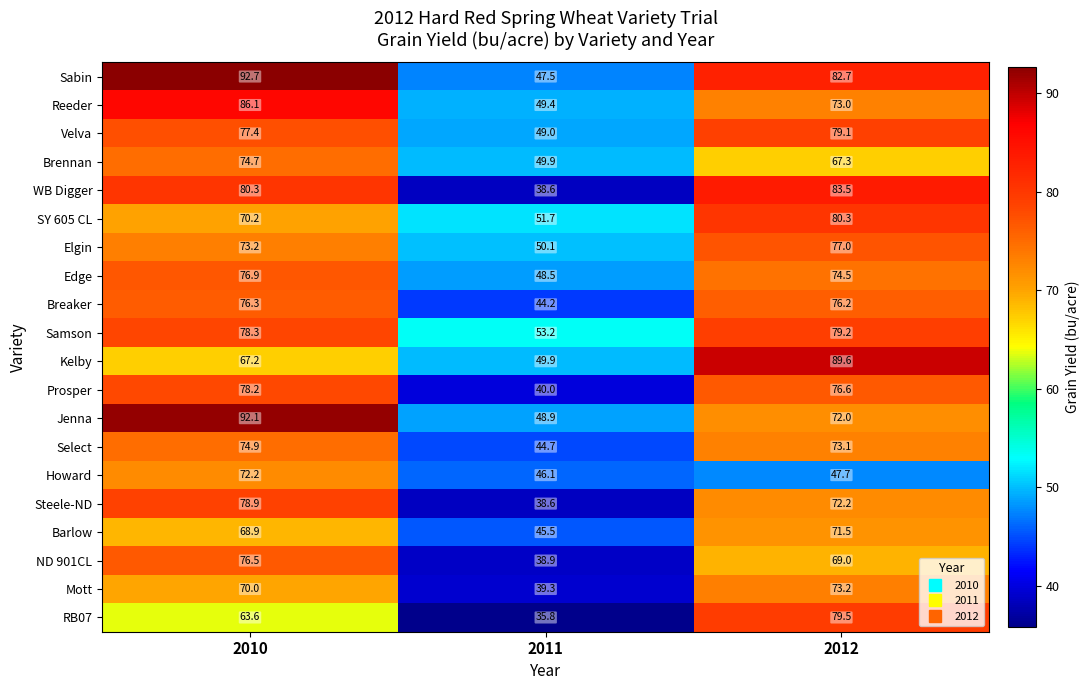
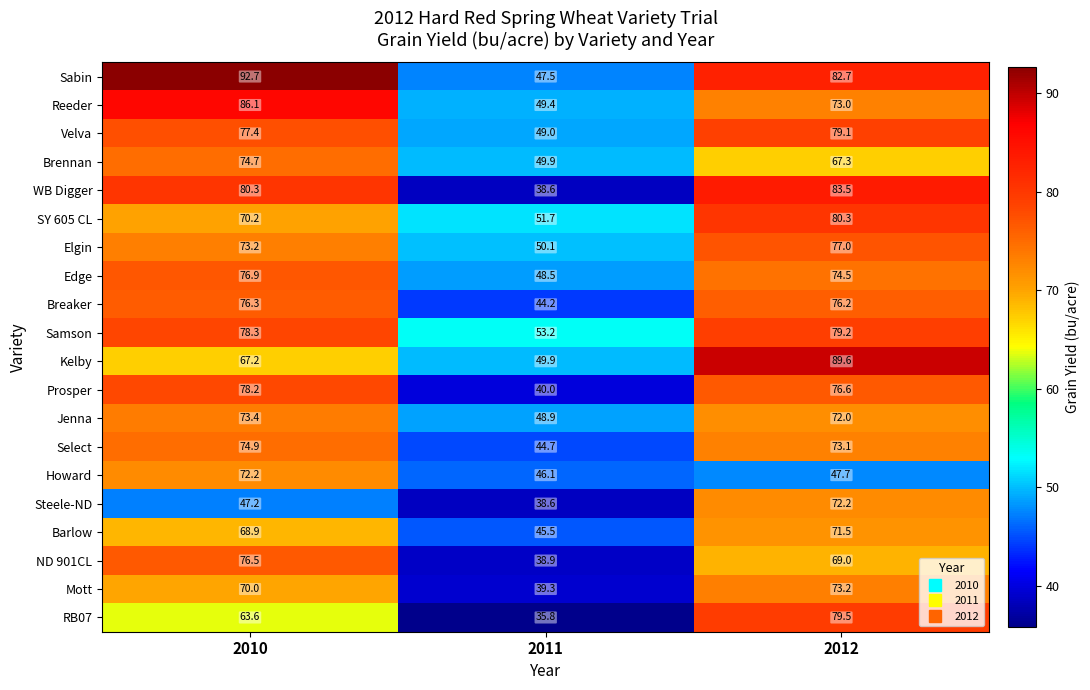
Jenna, 2010: 92.1 -> 73.4
Steele-ND, 2010: 78.9 -> 47.2
